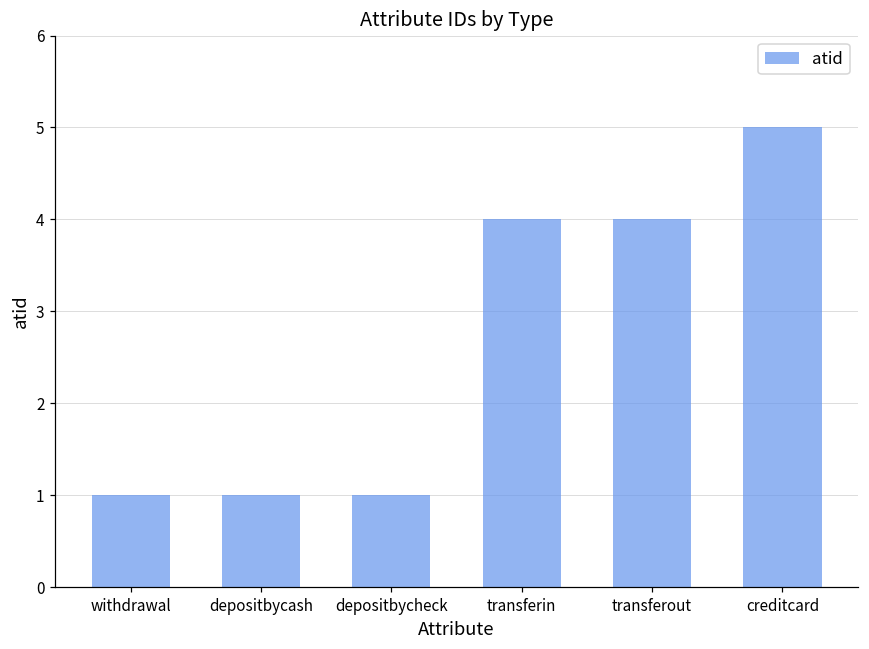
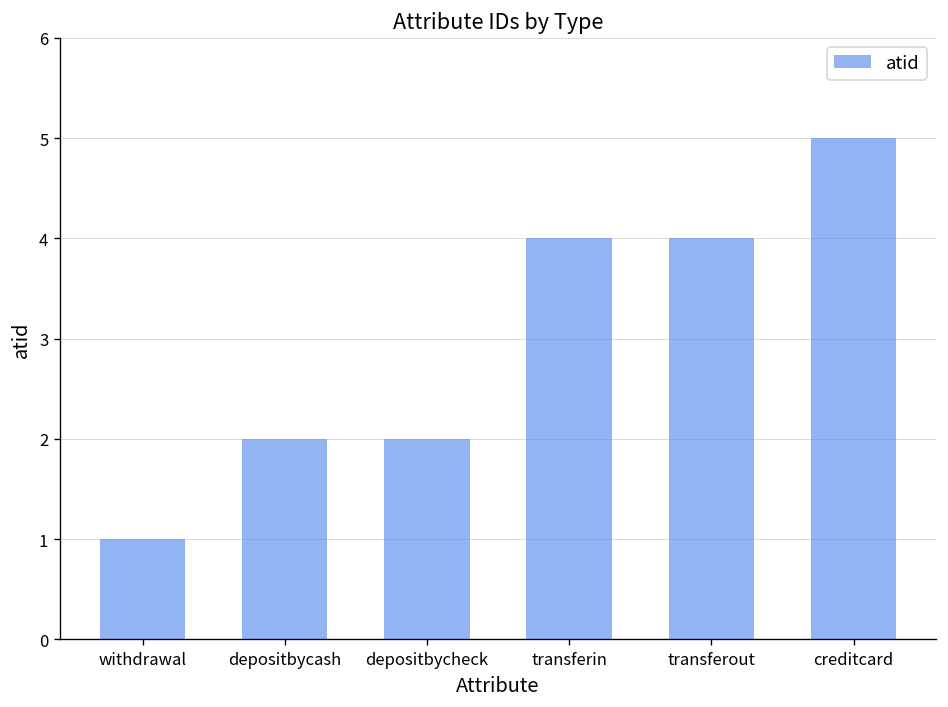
depositbycash: 1 -> 2
depositbycheck: 1 -> 2
